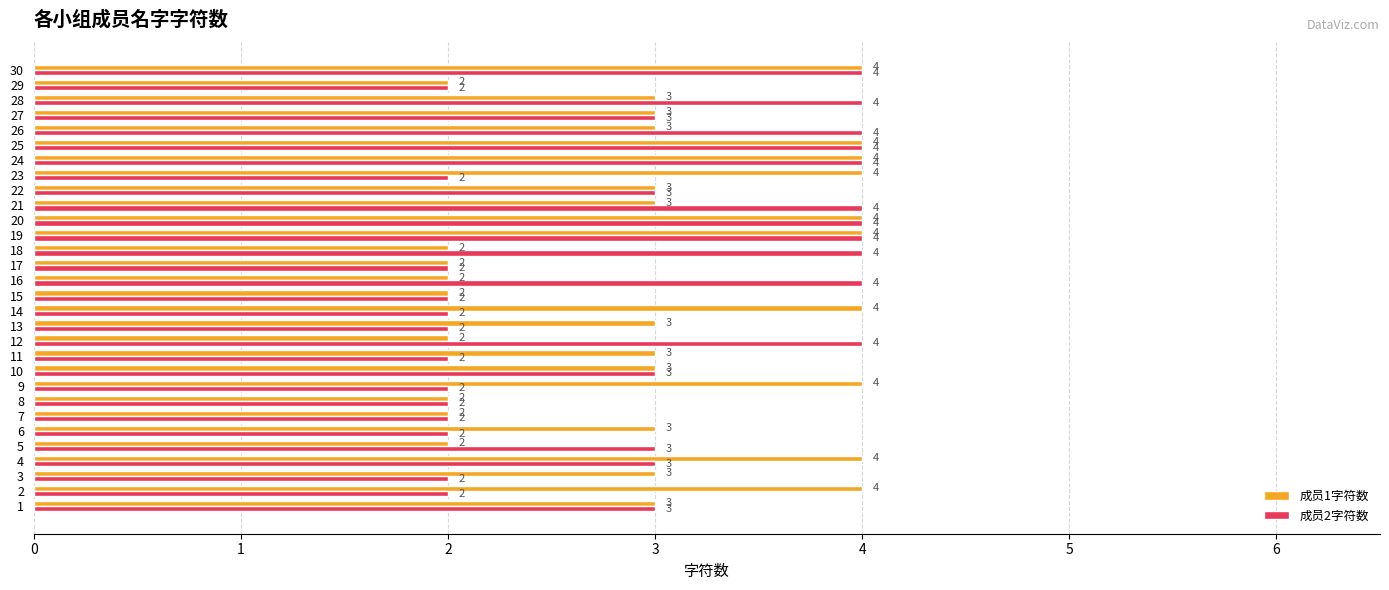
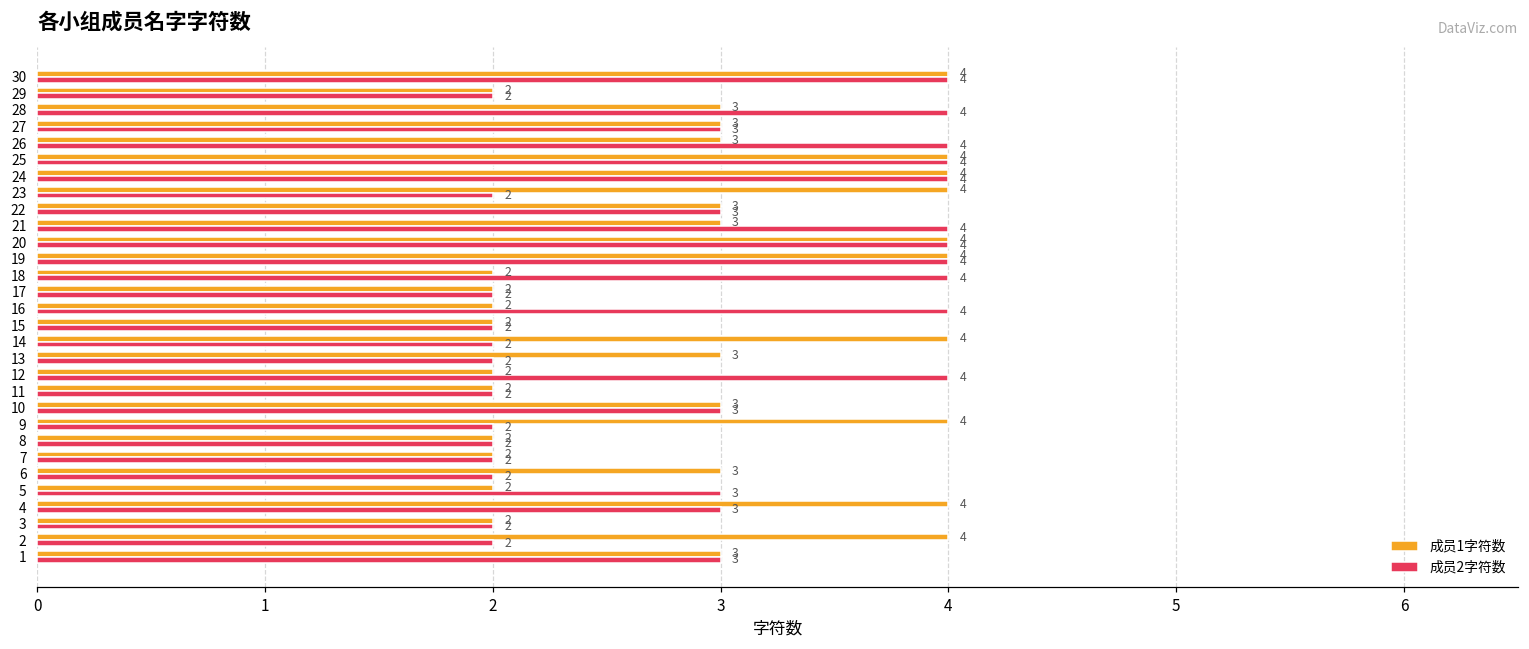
成员1字符数, 11: 3 -> 2
成员1字符数, 3: 3 -> 2
